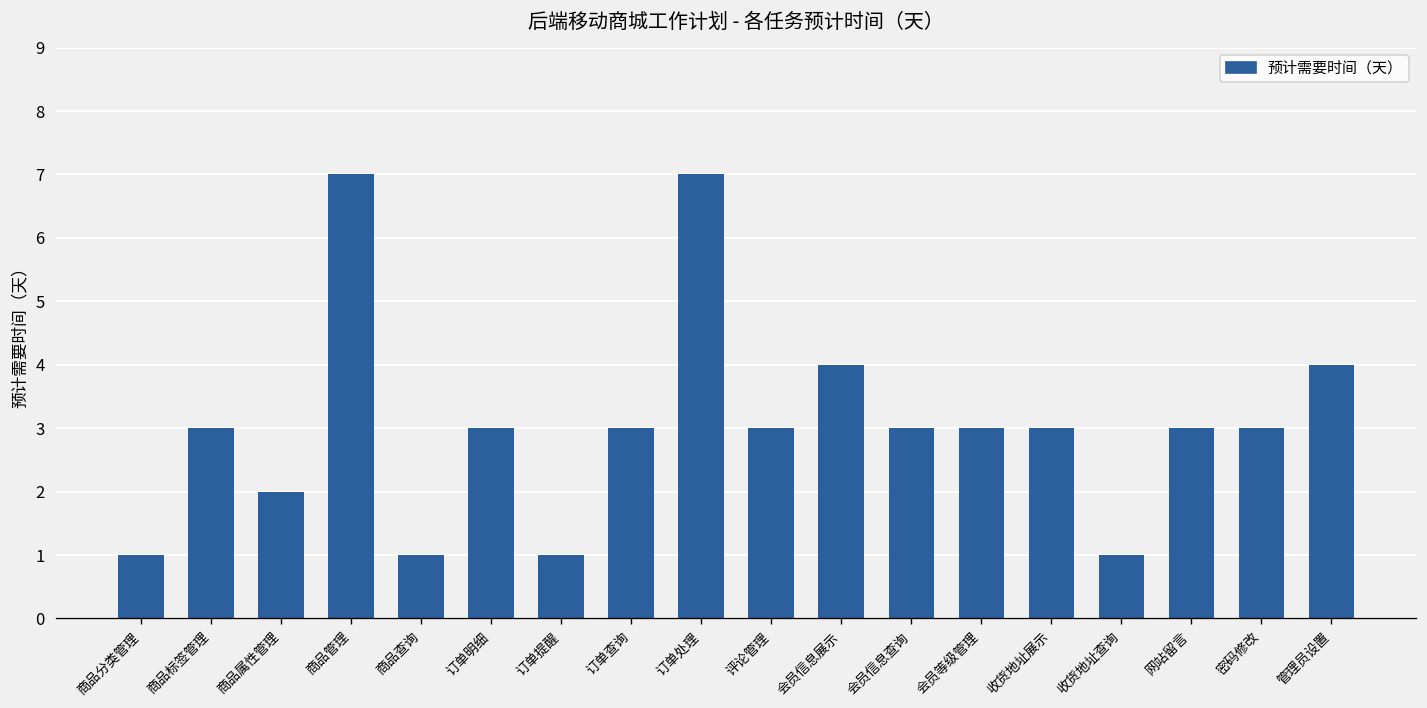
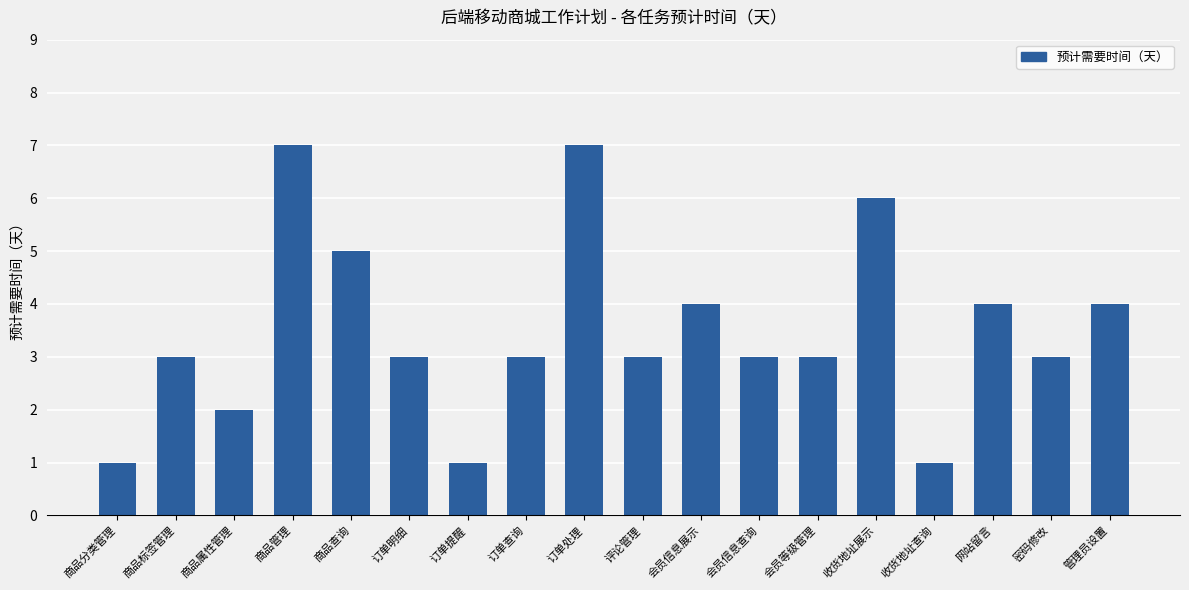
商品查询: 1 -> 5
收货地址展示: 3 -> 6
网站留言: 3 -> 4
